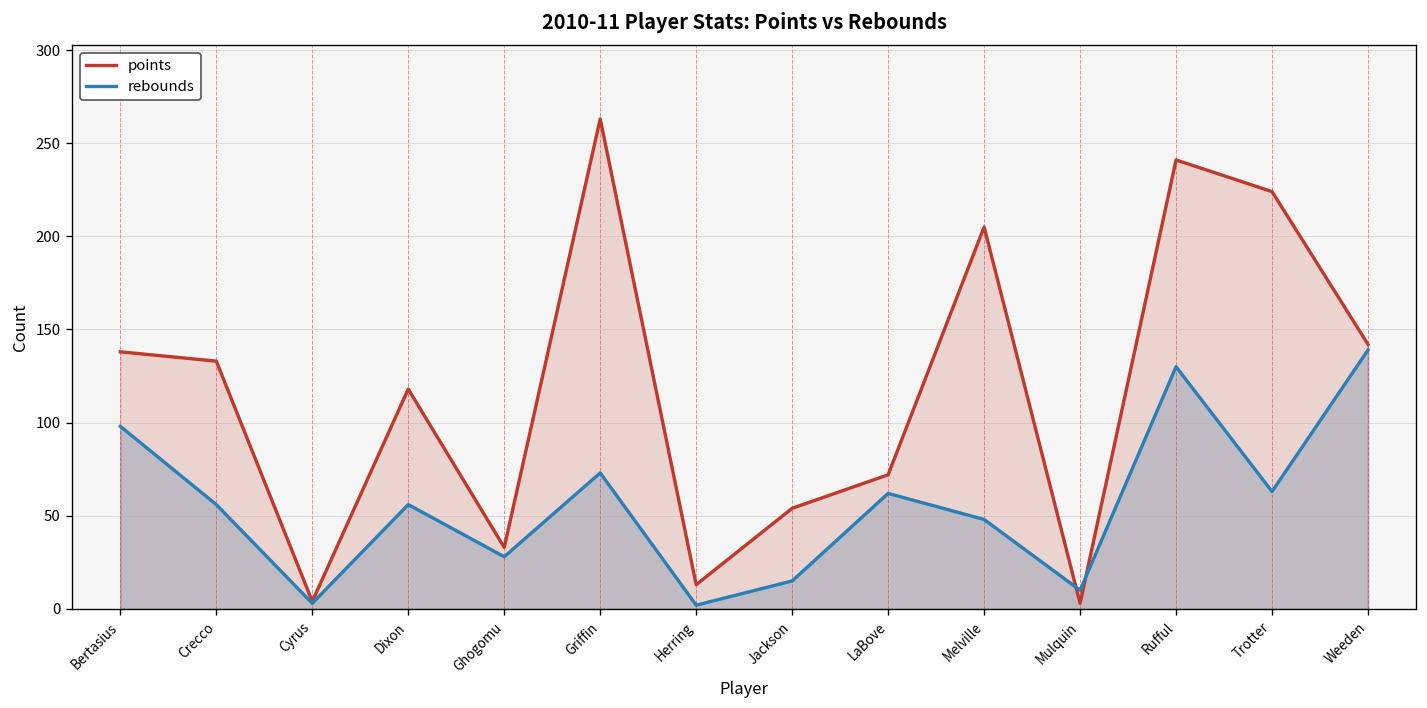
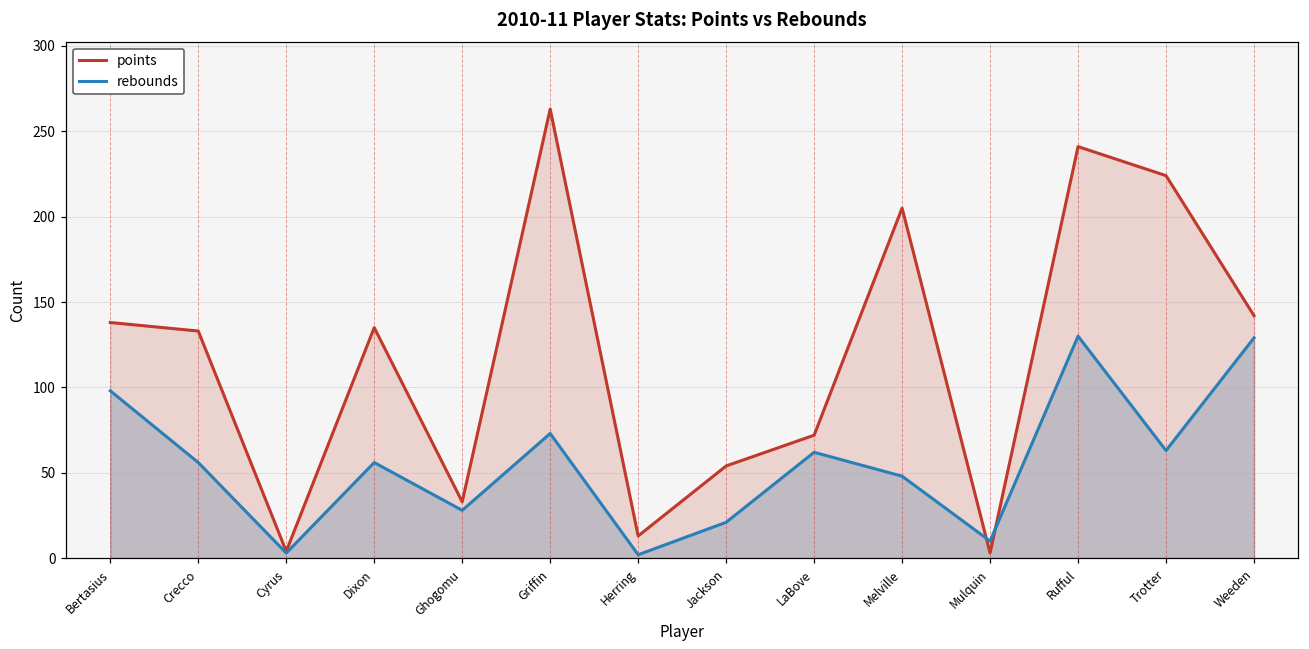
points, Dixon: 118 -> 135
rebounds, Jackson: 15 -> 21
rebounds, Weeden: 139 -> 129
